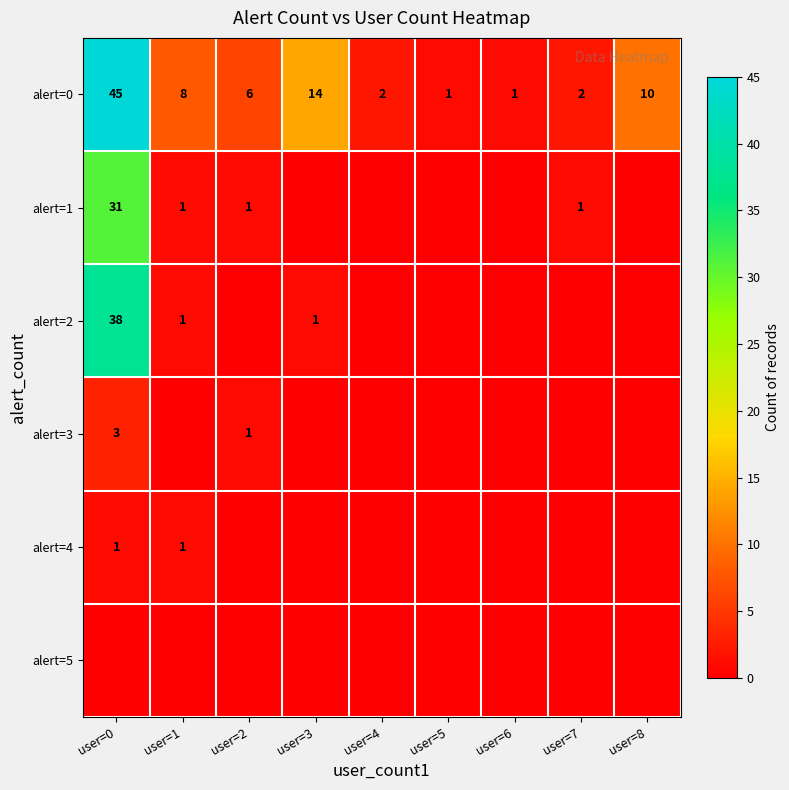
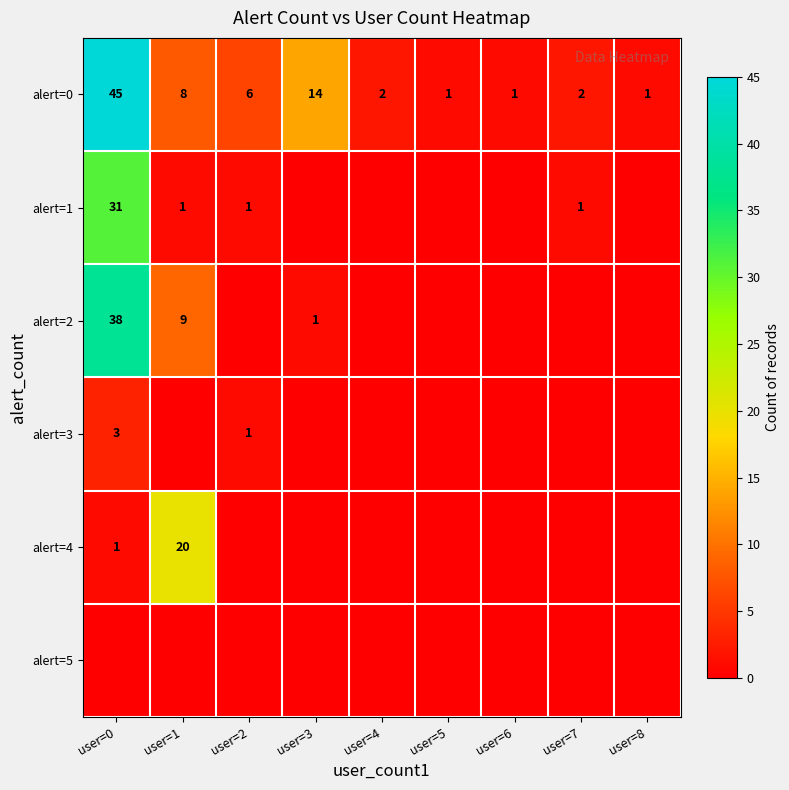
alert=0, user=8: 10 -> 1
alert=2, user=1: 1 -> 9
alert=4, user=1: 1 -> 20
